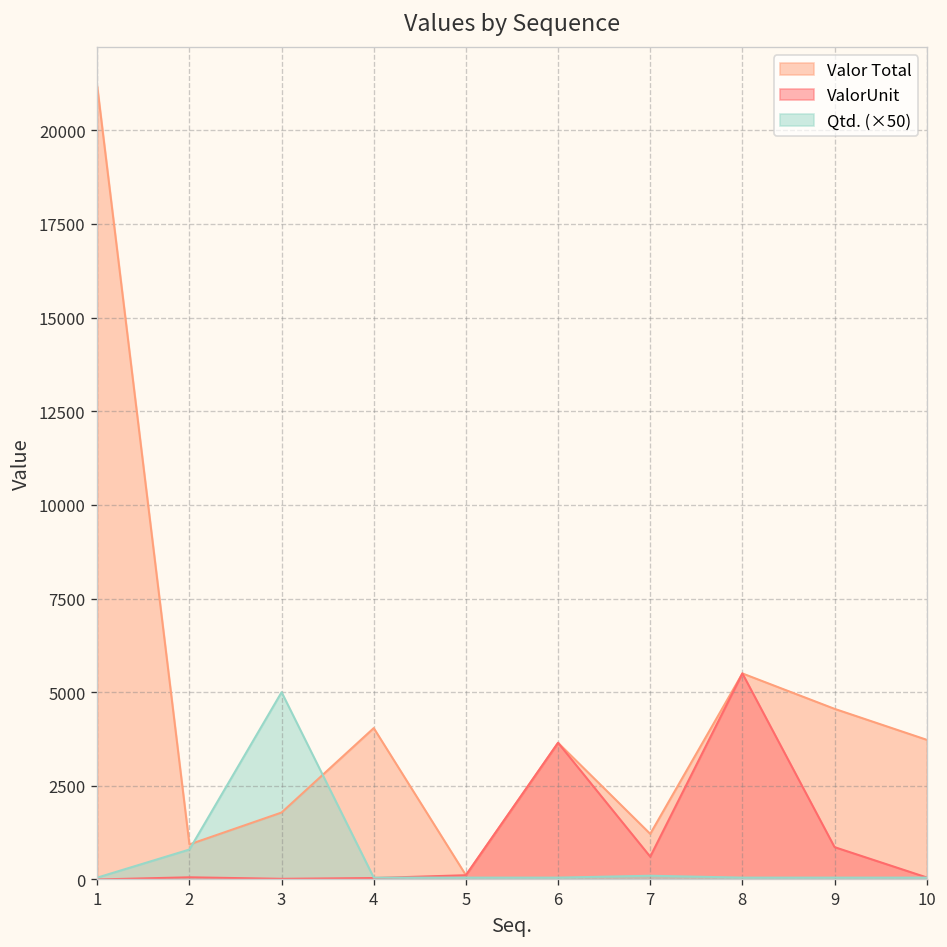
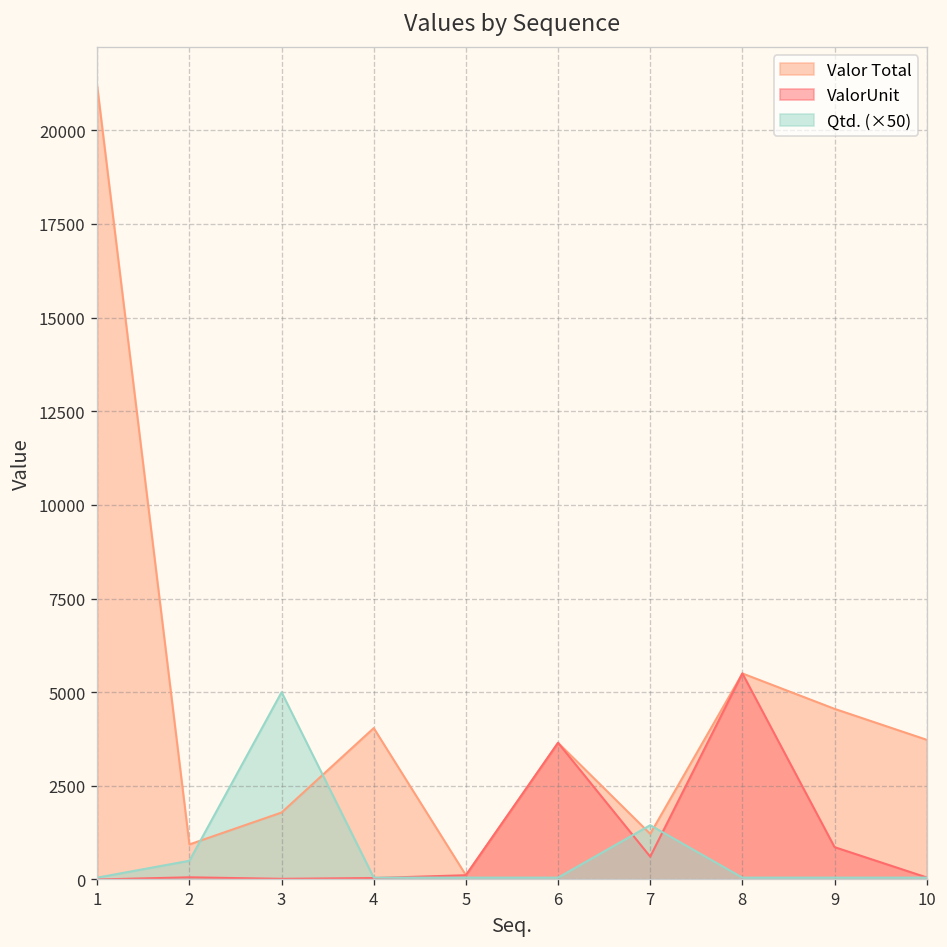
Qtd. (×50), 2: 800 -> 500
Qtd. (×50), 7: 100 -> 1500
